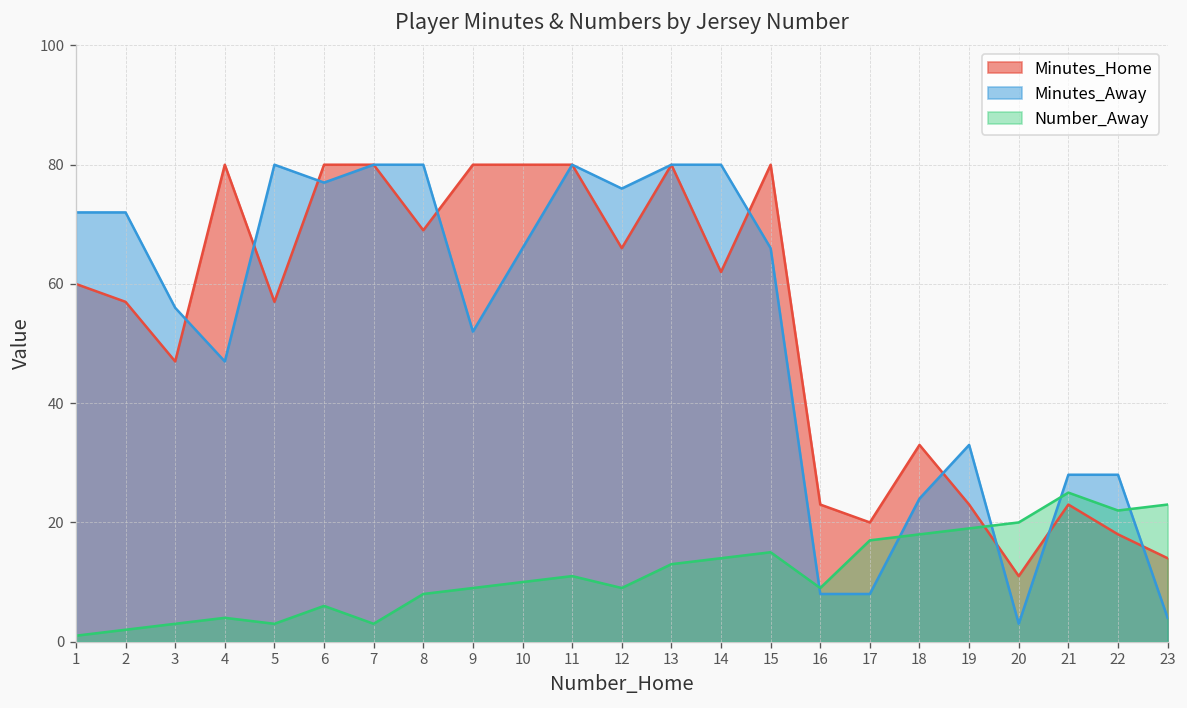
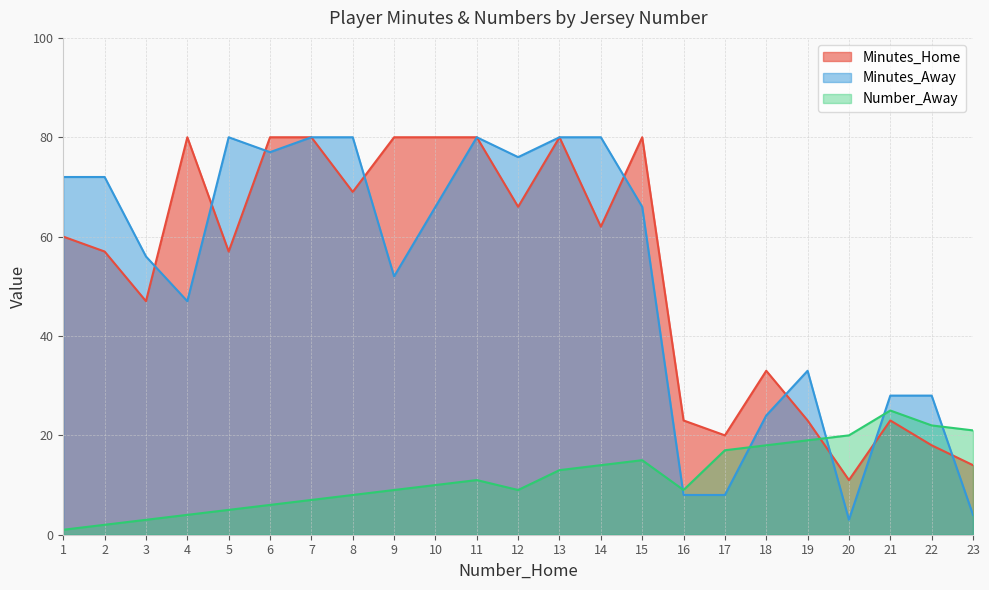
Number_Away, 5: 3 -> 5
Number_Away, 7: 3 -> 7
Number_Away, 23: 23 -> 21
